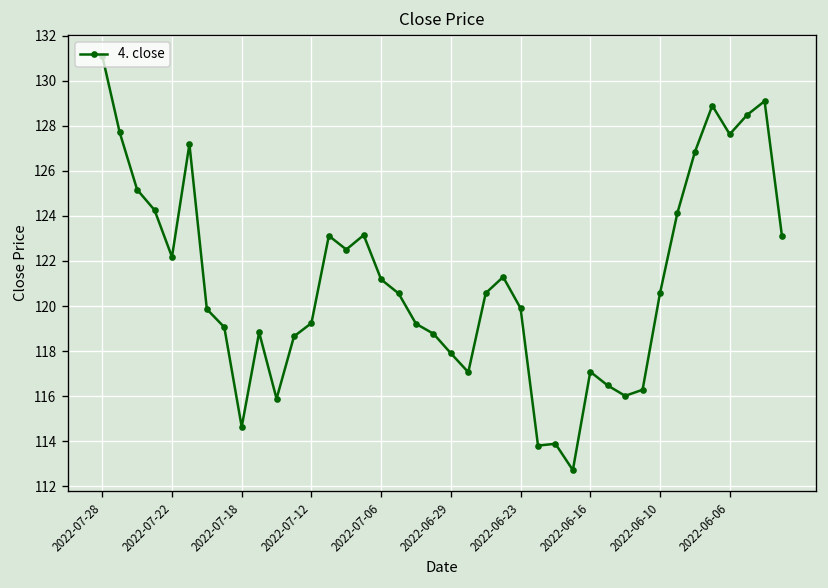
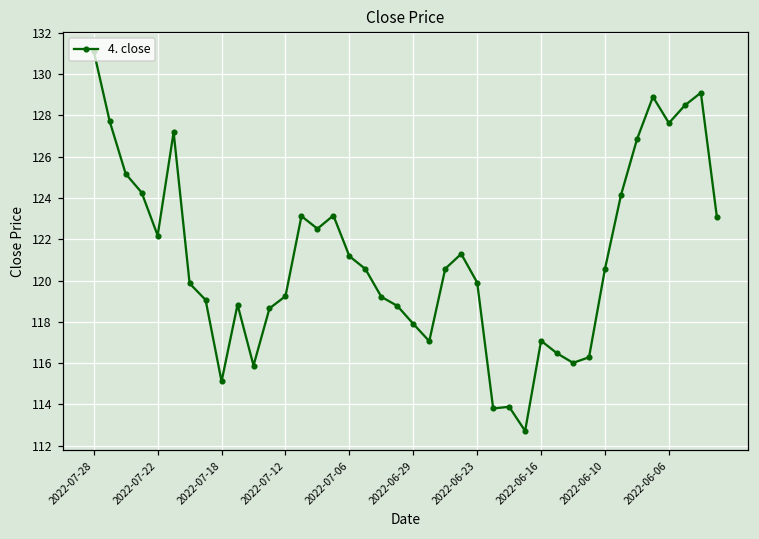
2022-07-18: 114.6 -> 115.1
